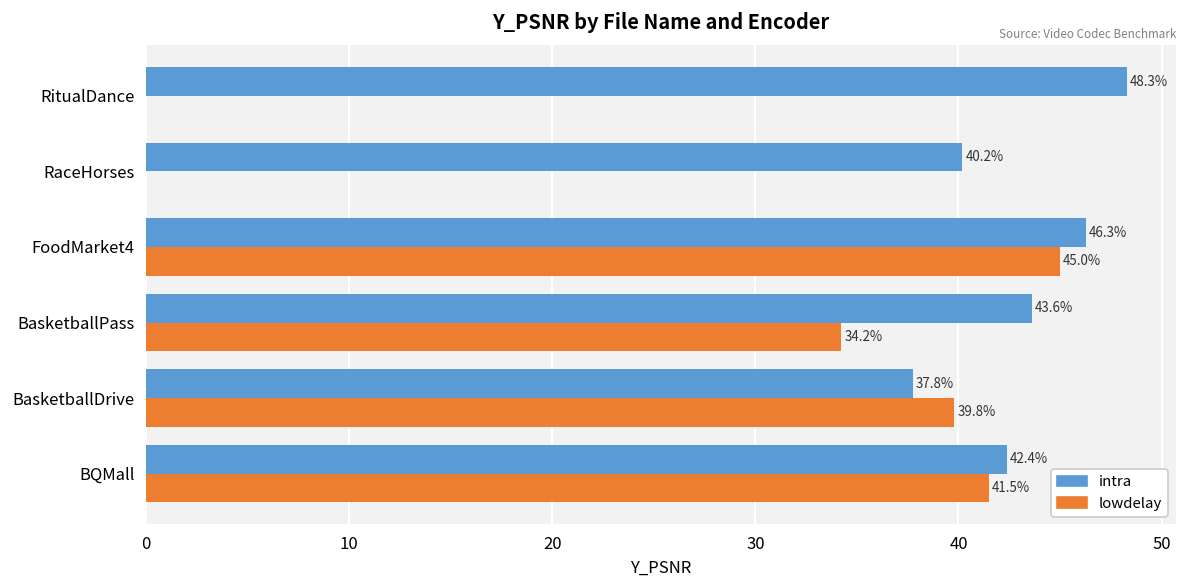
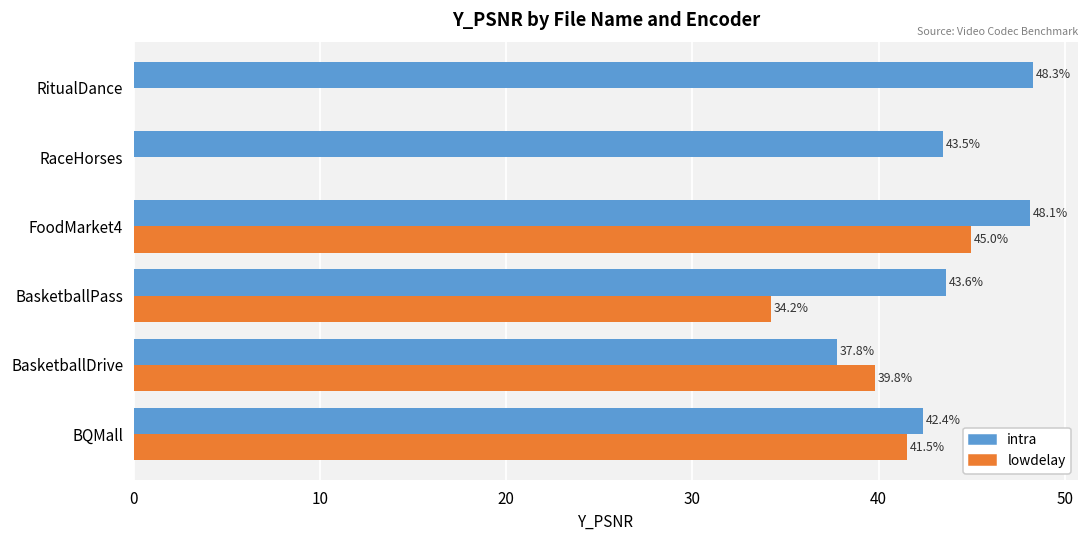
intra, RaceHorses: 40.2% -> 43.5%
intra, FoodMarket4: 46.3% -> 48.1%
